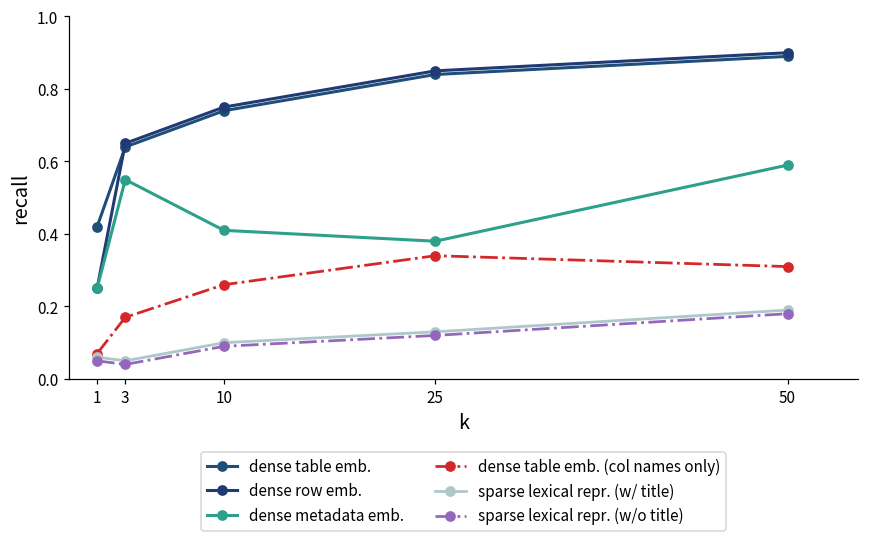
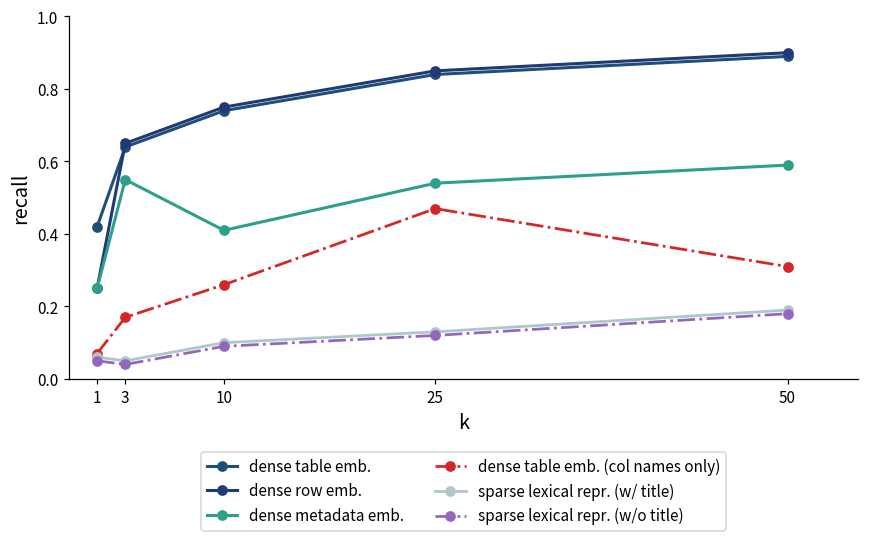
dense metadata emb., 25: 0.38 -> 0.54
dense table emb. (col names only), 25: 0.34 -> 0.47
